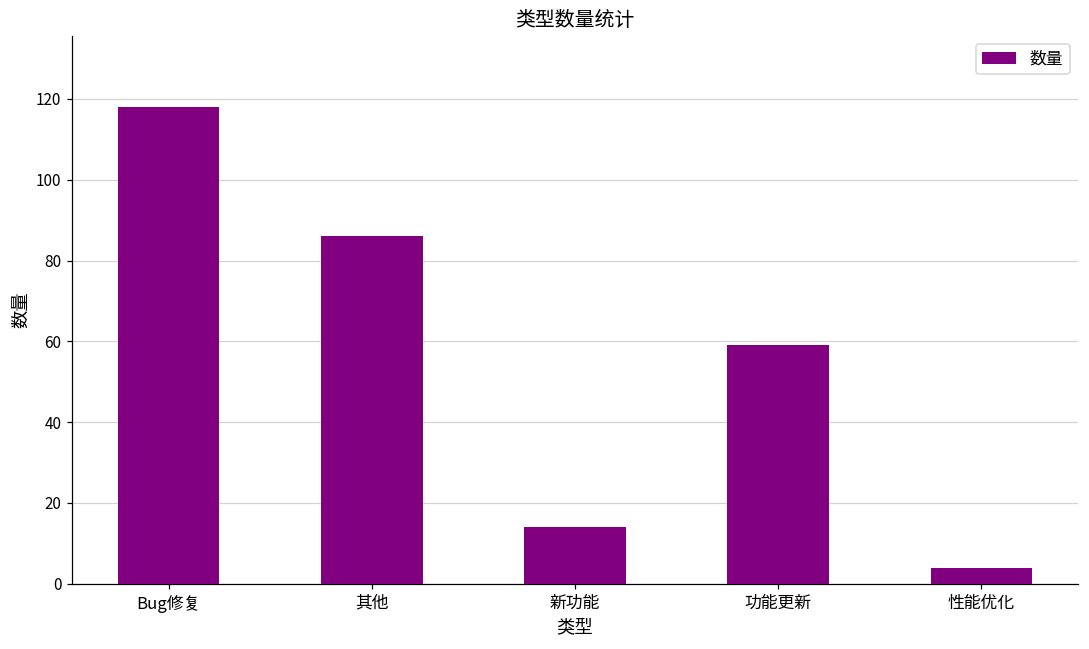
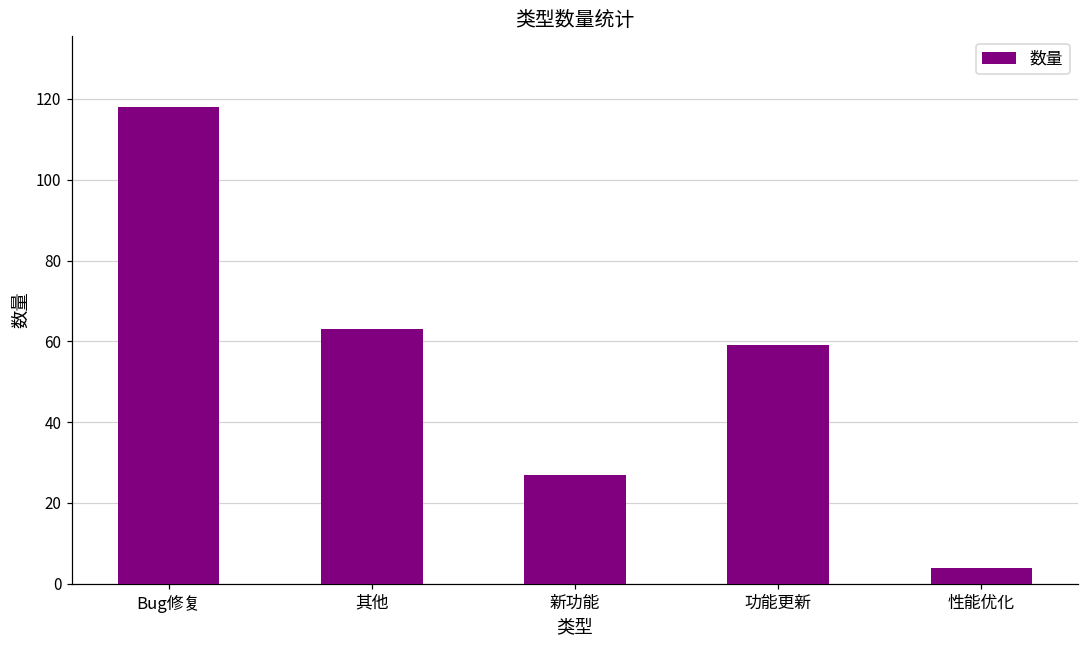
其他: 86 -> 63
新功能: 14 -> 27
